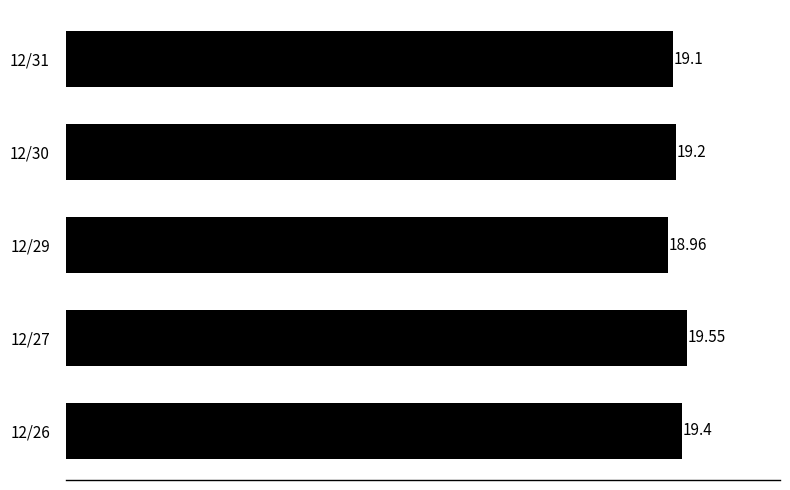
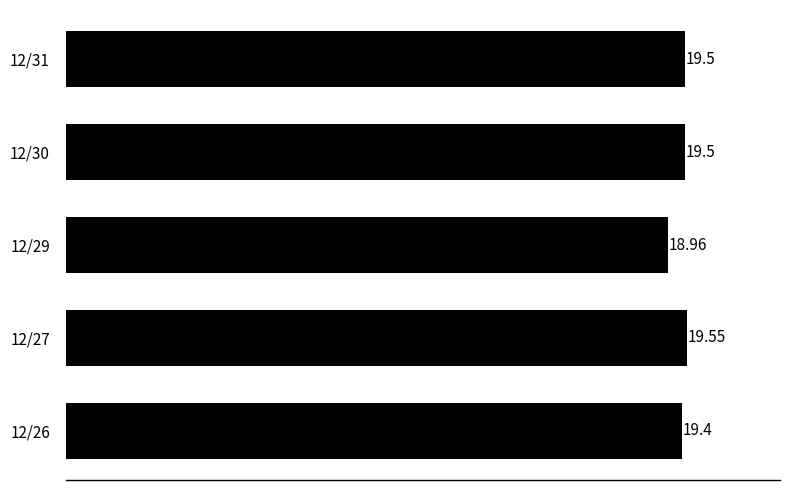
12/31: 19.1 -> 19.5
12/30: 19.2 -> 19.5
